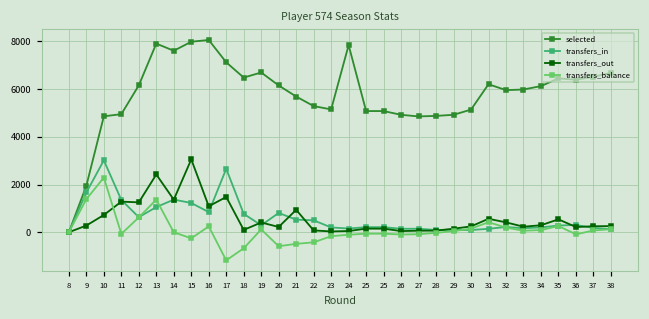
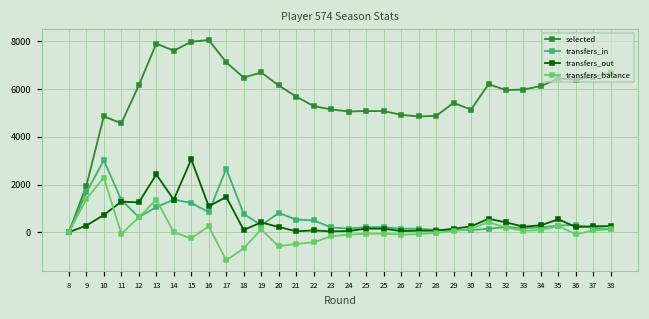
selected, 11: 5000 -> 4600
transfers_out, 21: 900 -> 0
selected, 24: 7800 -> 5100
selected, 29: 4900 -> 5400
